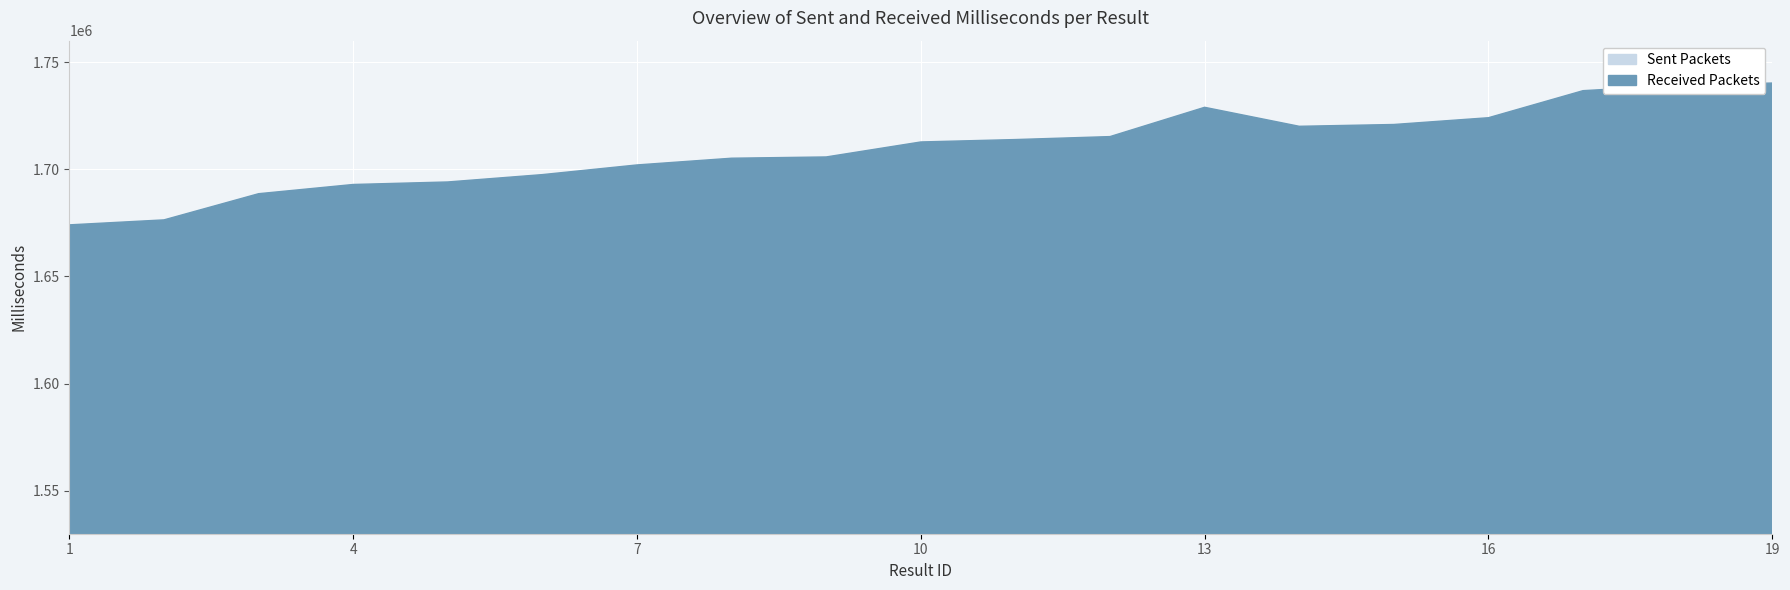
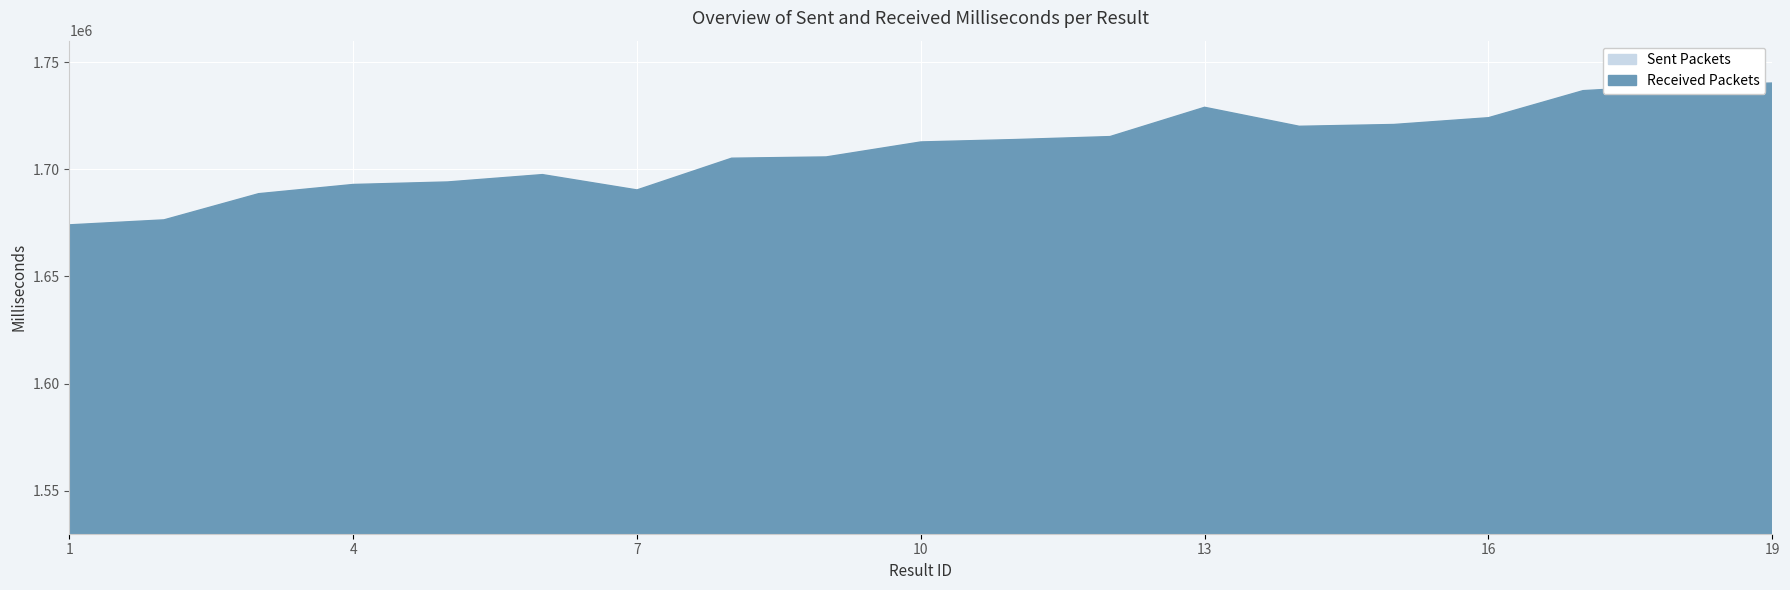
Received Packets, 7: 1702000 -> 1690000
